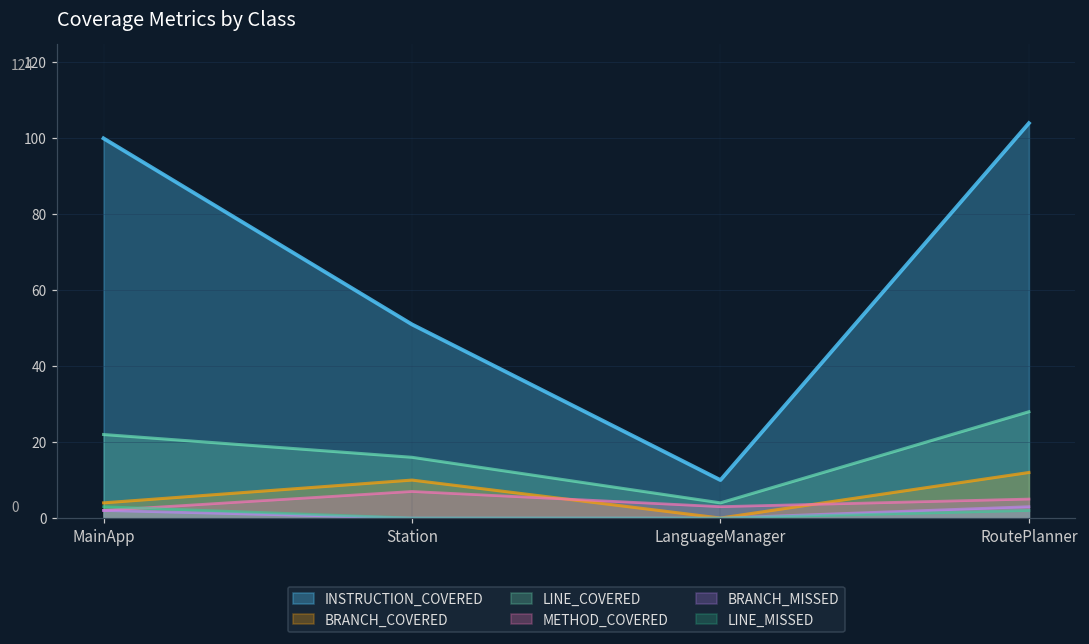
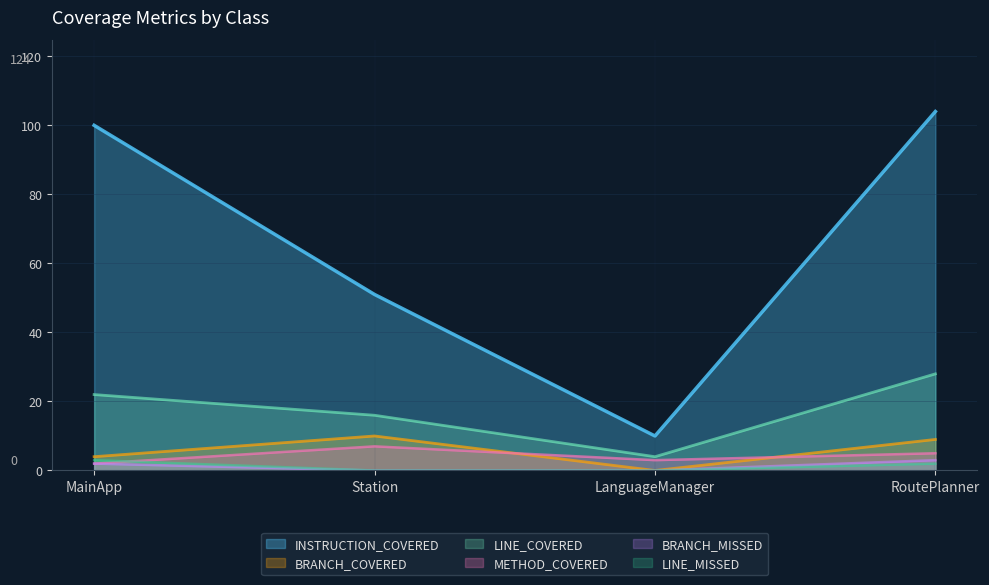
BRANCH_COVERED, RoutePlanner: 12 -> 9
